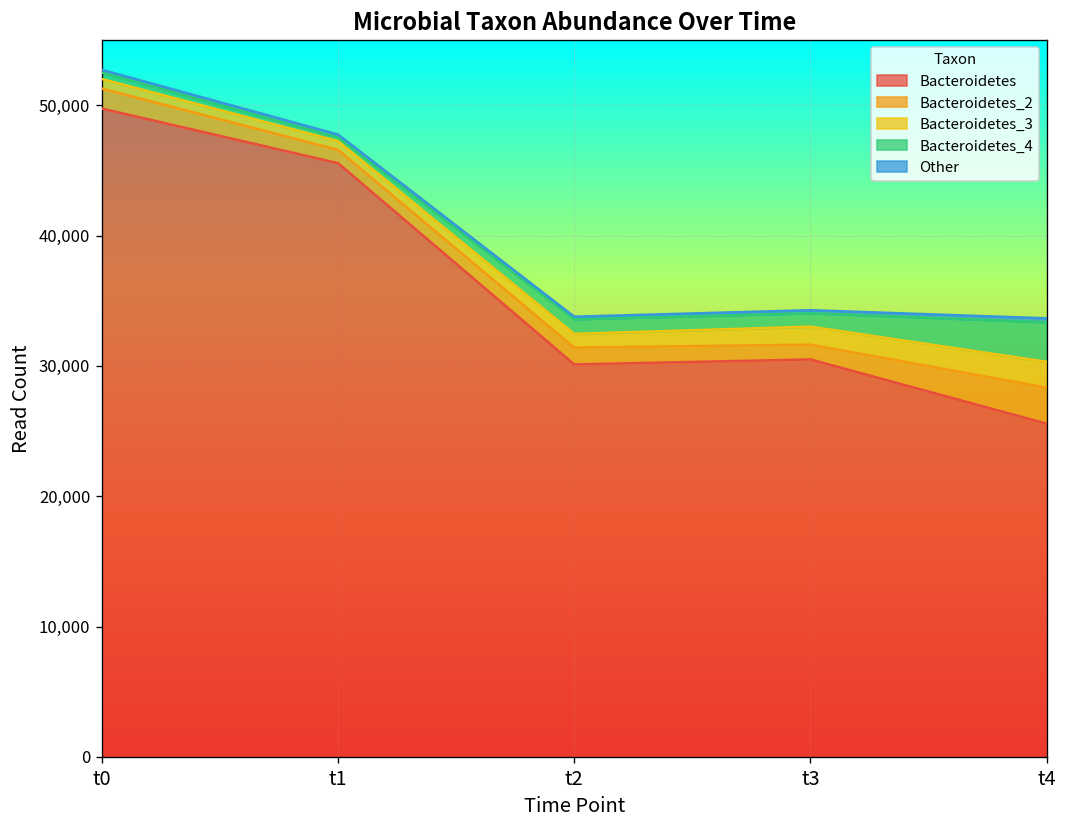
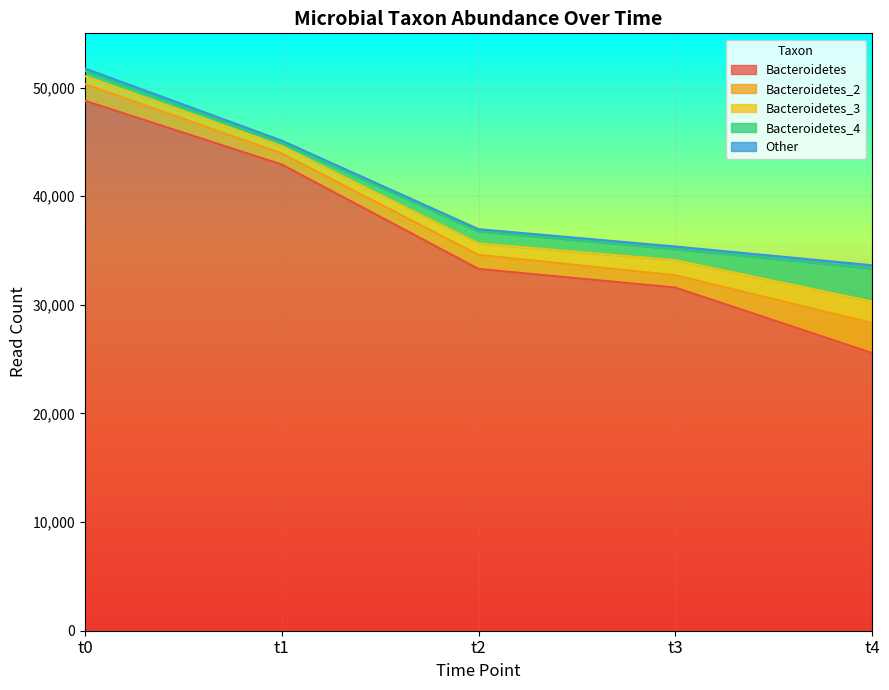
Bacteroidetes, t0: 49,700 -> 48,800
Bacteroidetes, t1: 45,600 -> 42,900
Bacteroidetes, t2: 30,100 -> 33,300
Bacteroidetes, t3: 30,500 -> 31,600
